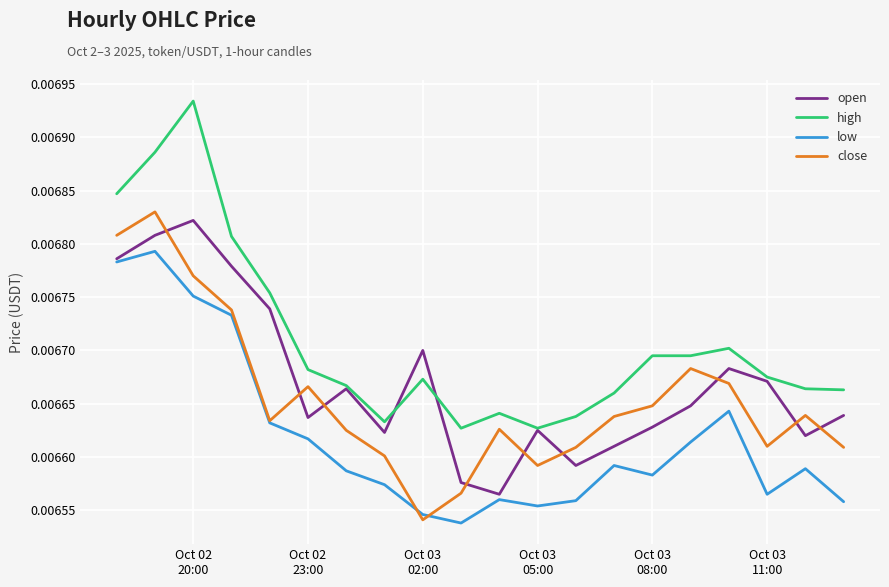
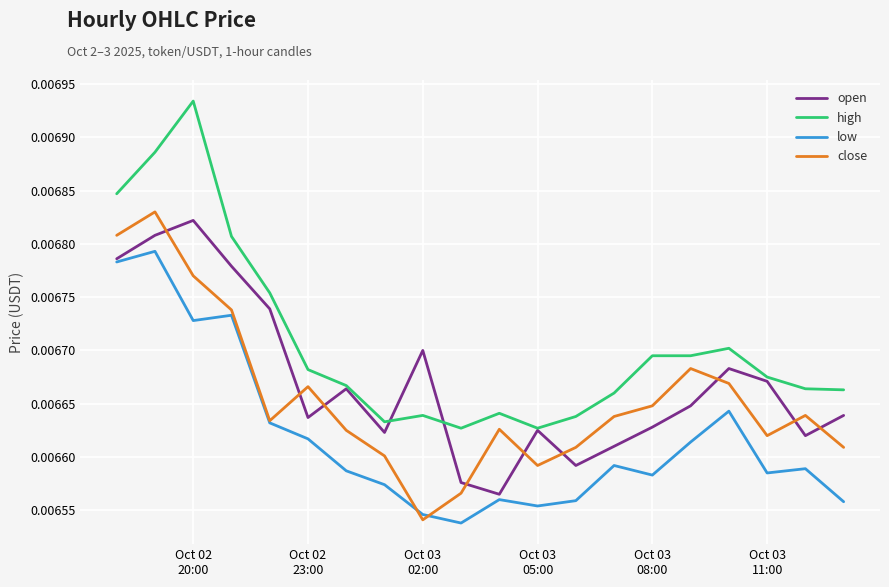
low, Oct 02 20:00: 0.006751 -> 0.006728
high, Oct 03 02:00: 0.006673 -> 0.006639
low, Oct 03 11:00: 0.006565 -> 0.006585
close, Oct 03 11:00: 0.00661 -> 0.00662
